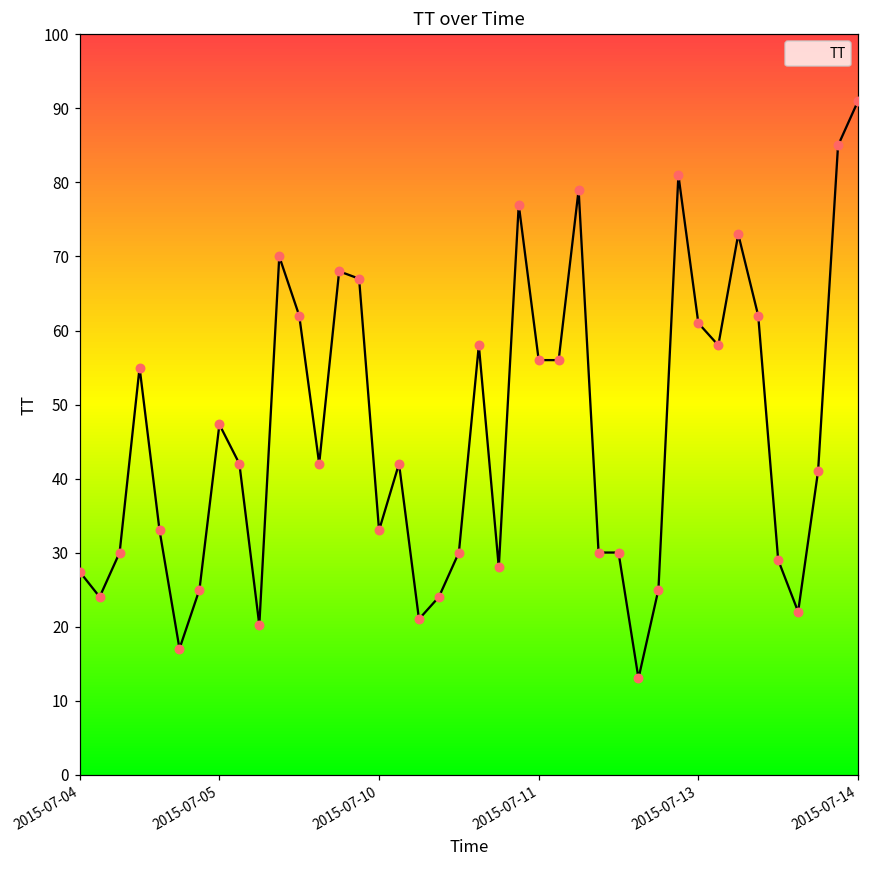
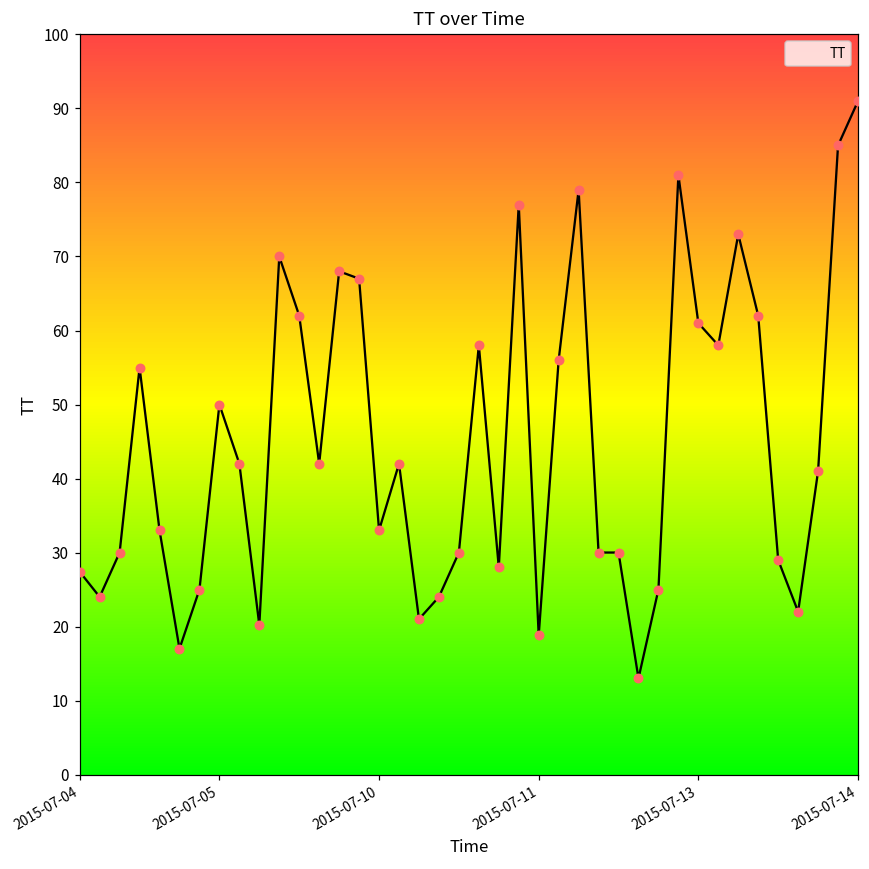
2015-07-05: 47 -> 50
2015-07-11: 56 -> 19
